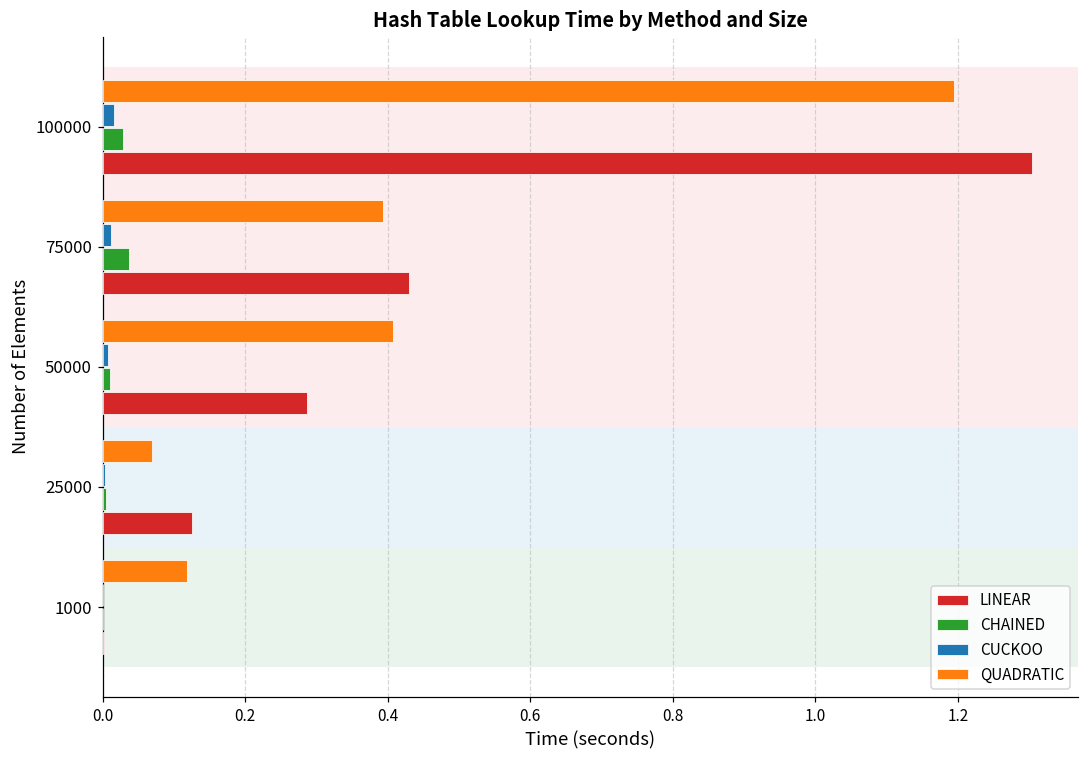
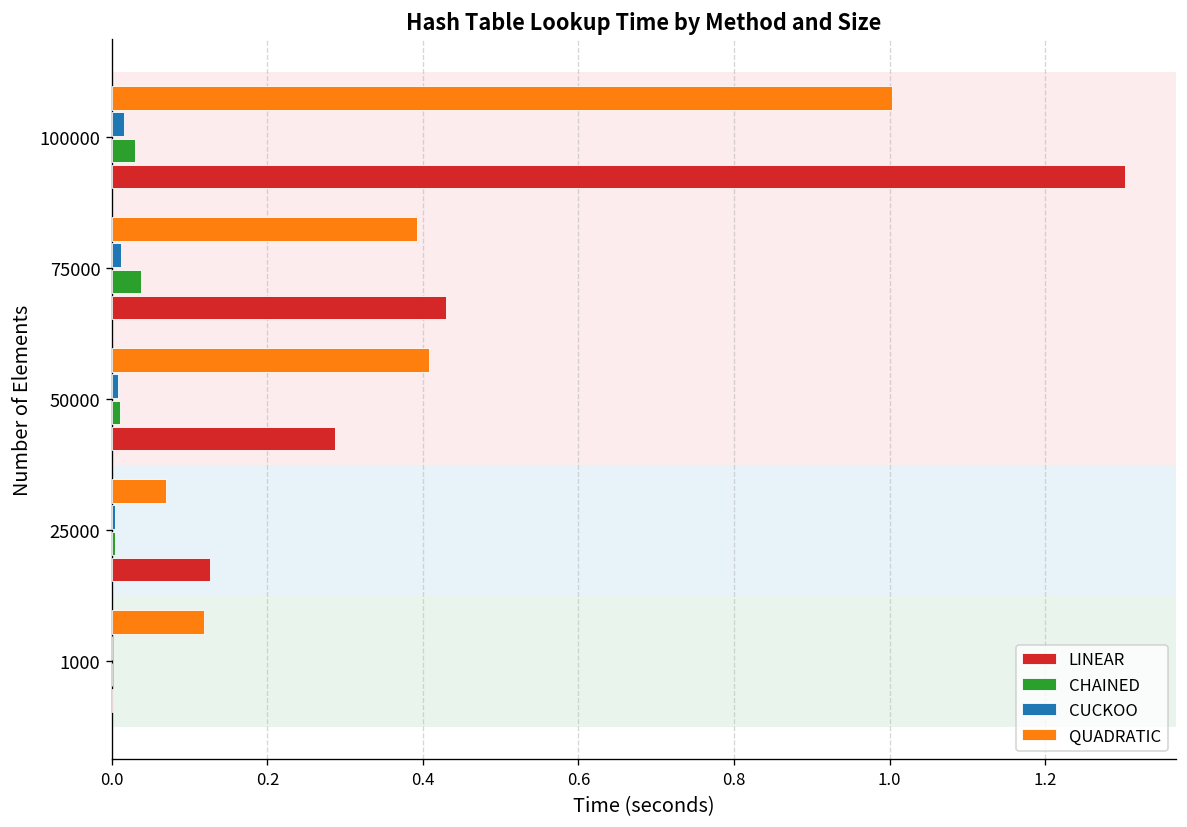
QUADRATIC, 100000: 1.19 -> 1.00
